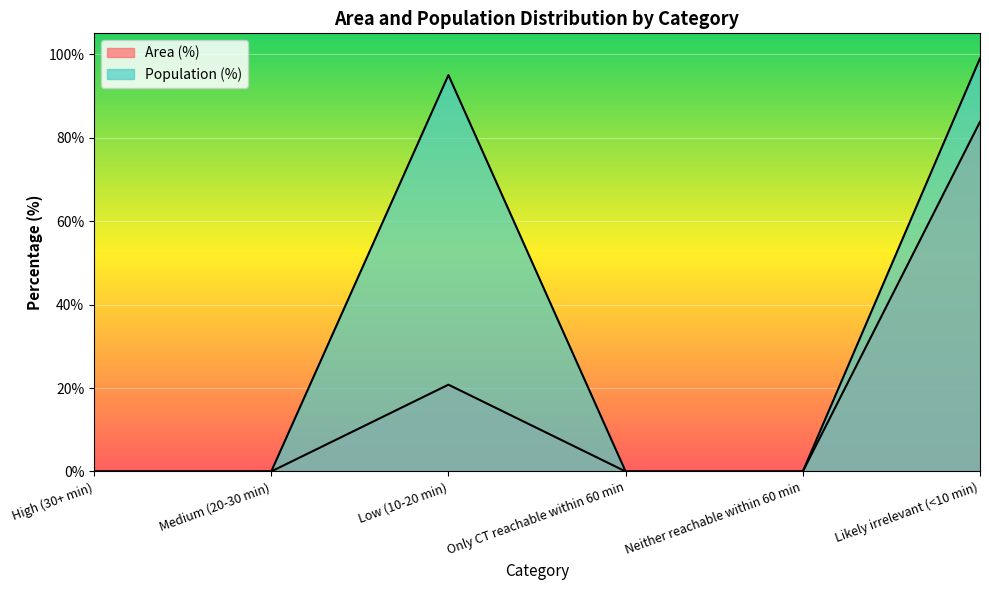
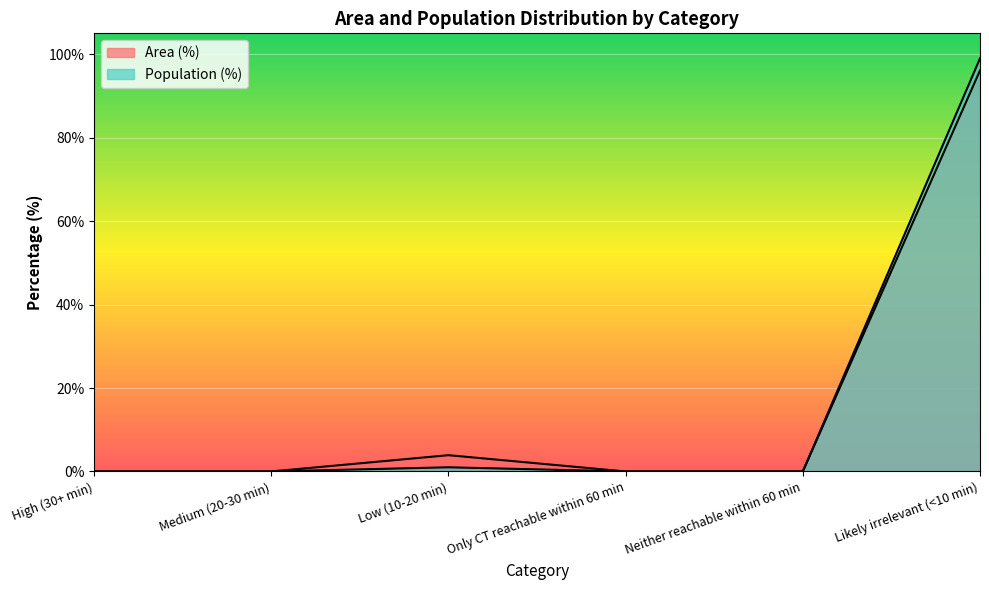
Area (%), Low (10-20 min): 21% -> 4%
Population (%), Low (10-20 min): 95% -> 1%
Area (%), Likely irrelevant (<10 min): 84% -> 96%
